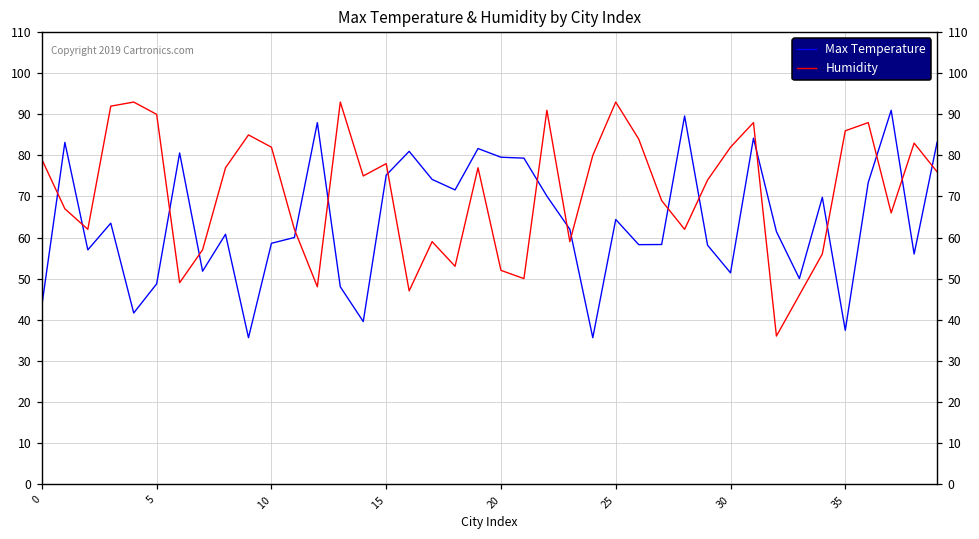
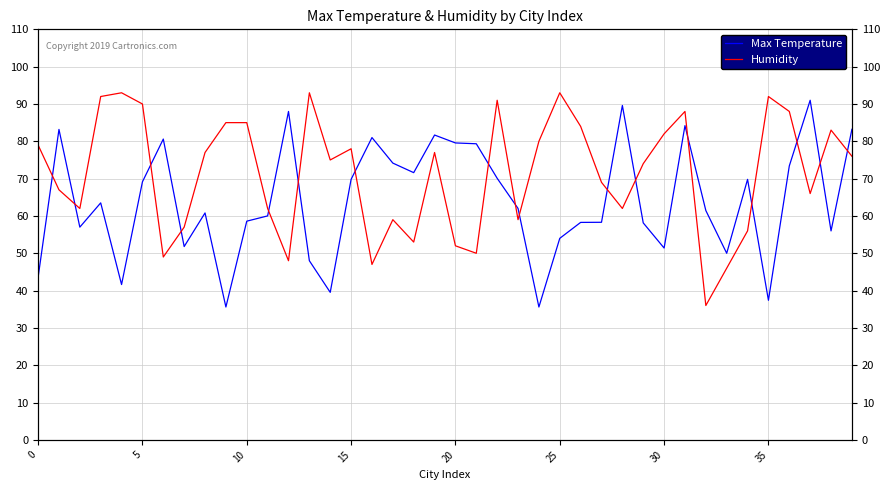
Max Temperature, 5: 49 -> 69
Humidity, 10: 82 -> 85
Max Temperature, 15: 75 -> 70
Max Temperature, 25: 64 -> 54
Humidity, 35: 86 -> 92
